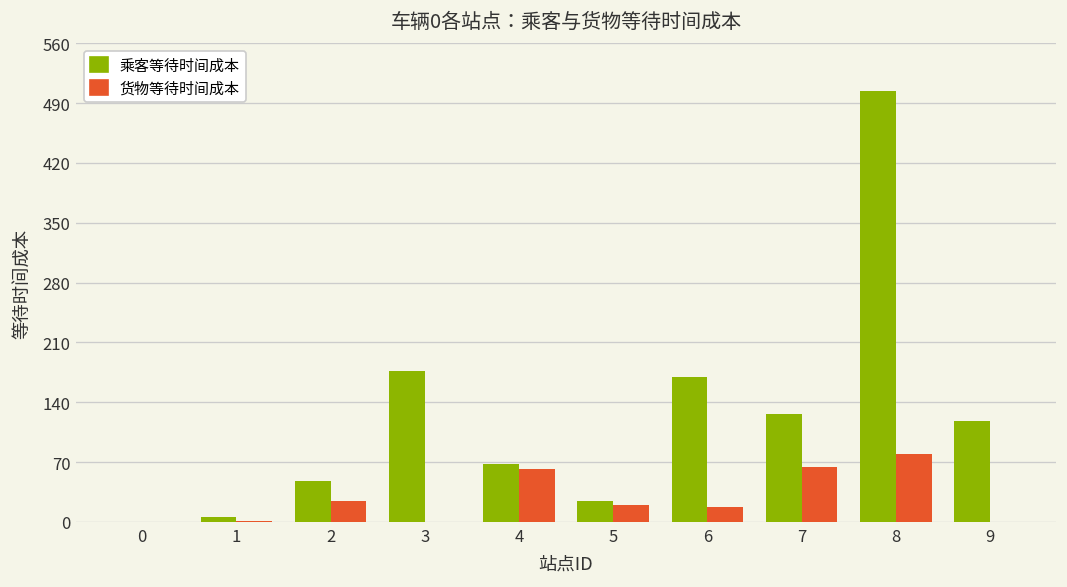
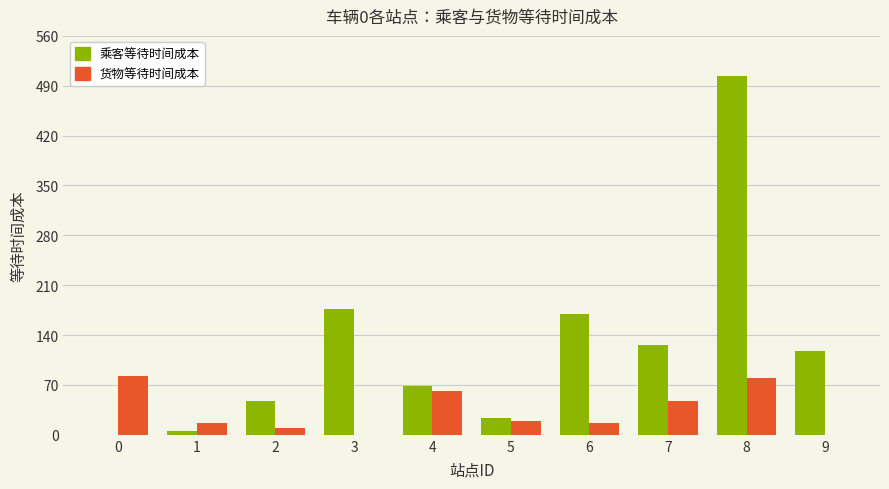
货物等待时间成本, 0: 0 -> 80
货物等待时间成本, 1: 0 -> 20
货物等待时间成本, 2: 30 -> 10
货物等待时间成本, 7: 60 -> 50
